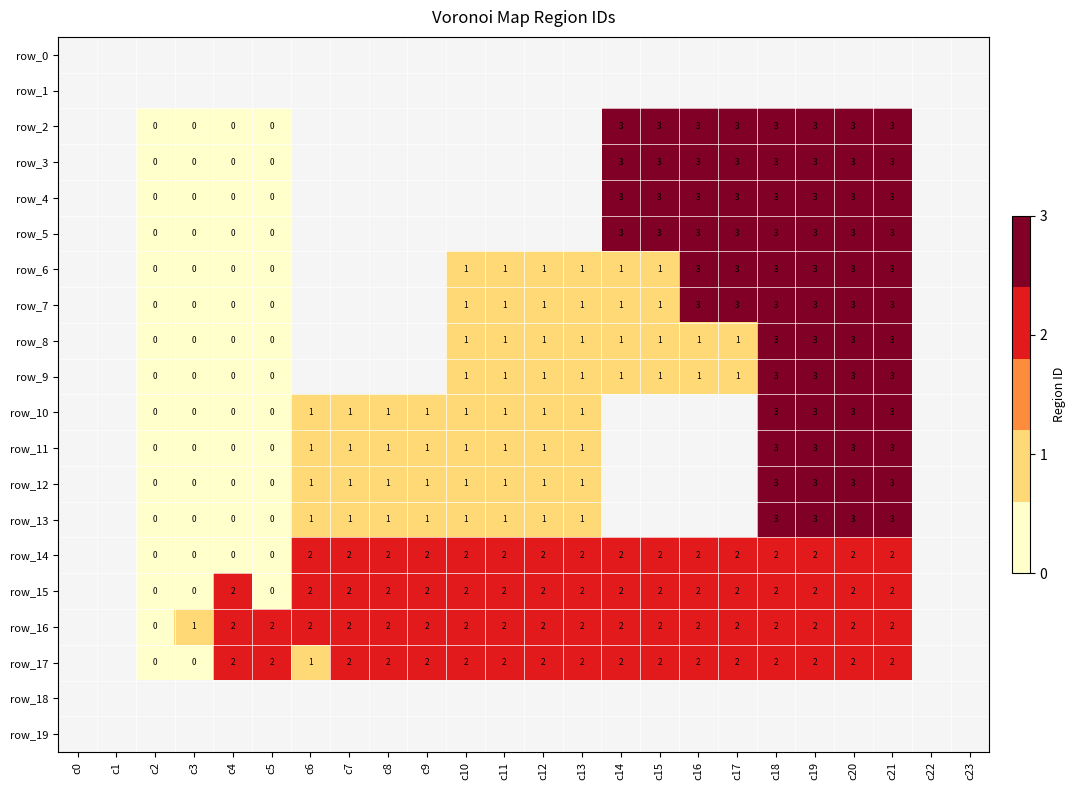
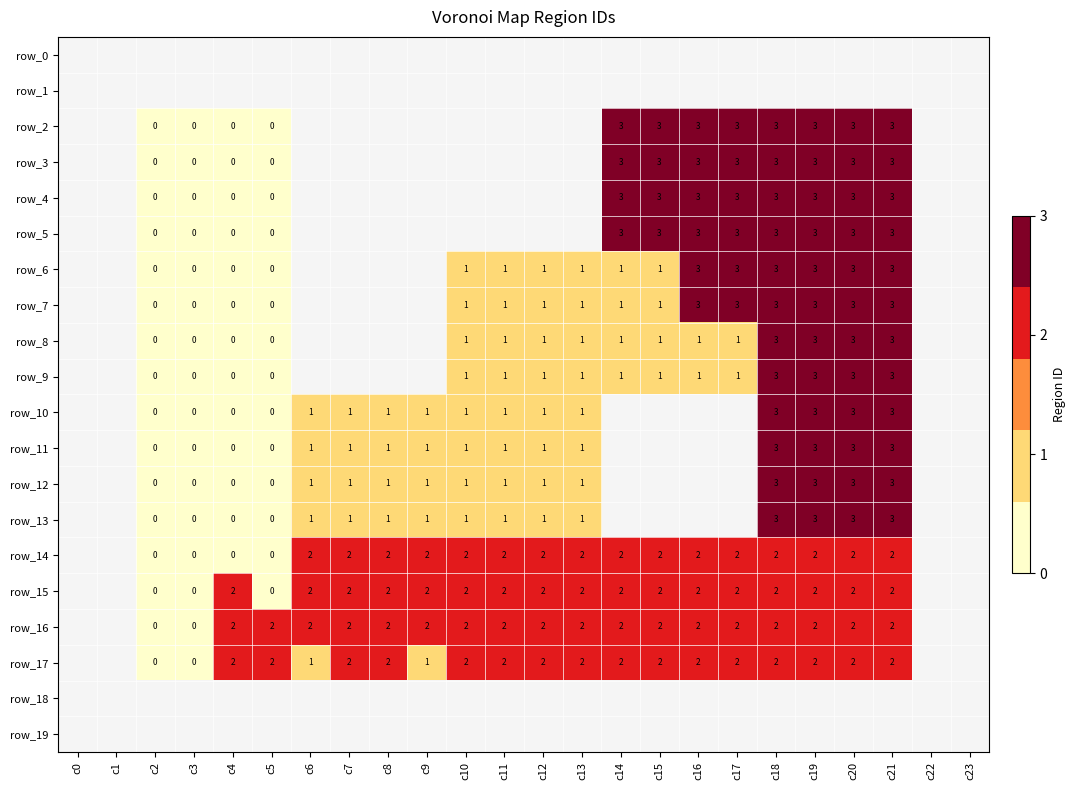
row_16, c3: 1 -> 0
row_17, c9: 2 -> 1
